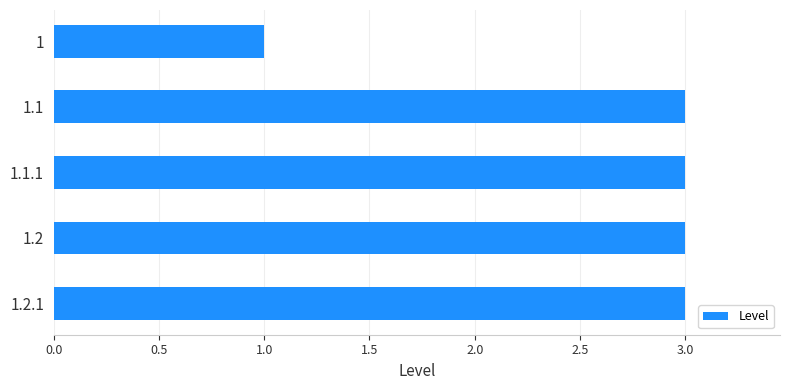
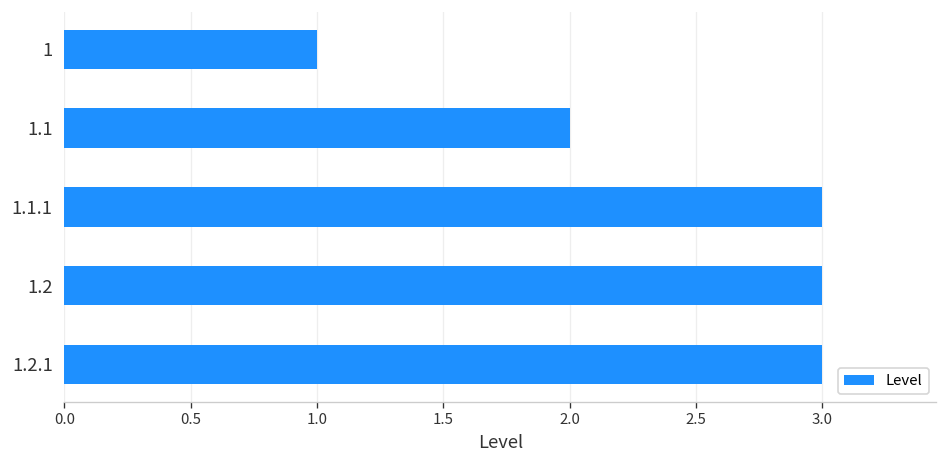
1.1: 3 -> 2
